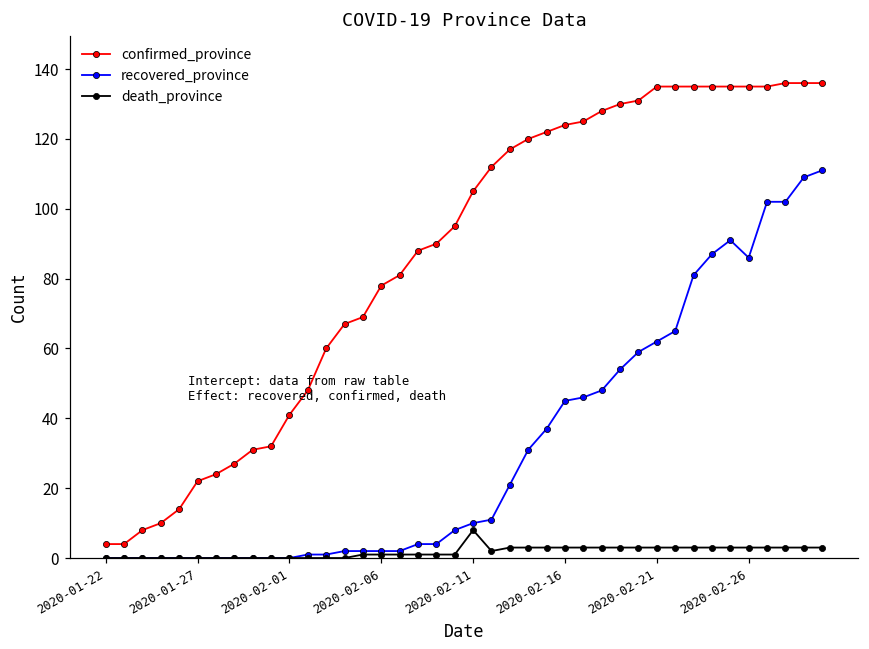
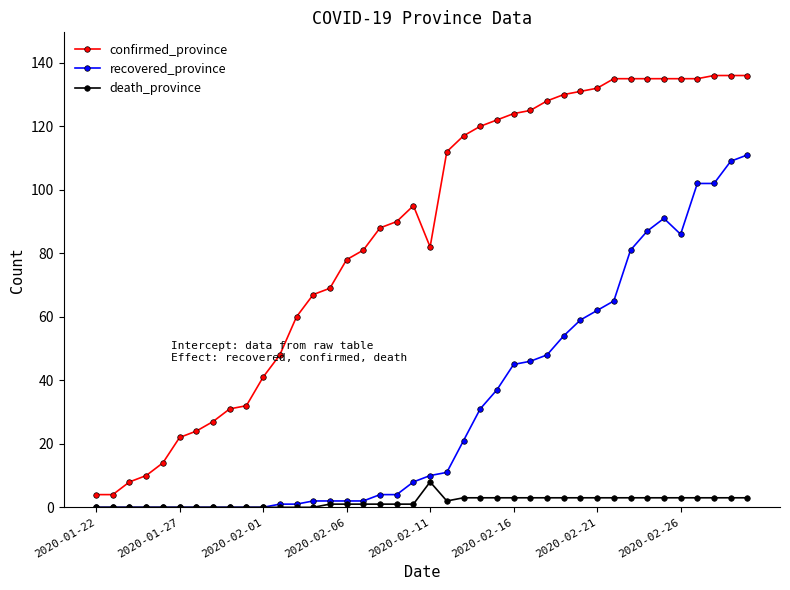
confirmed_province, 2020-02-11: 105 -> 82
confirmed_province, 2020-02-21: 135 -> 132
